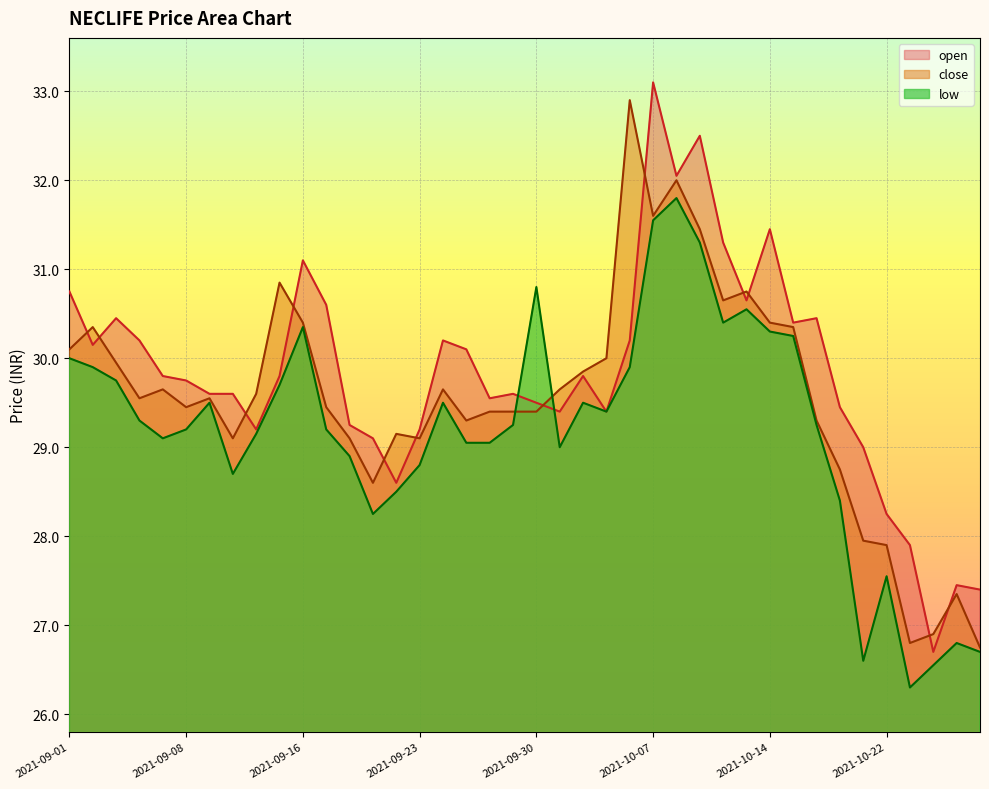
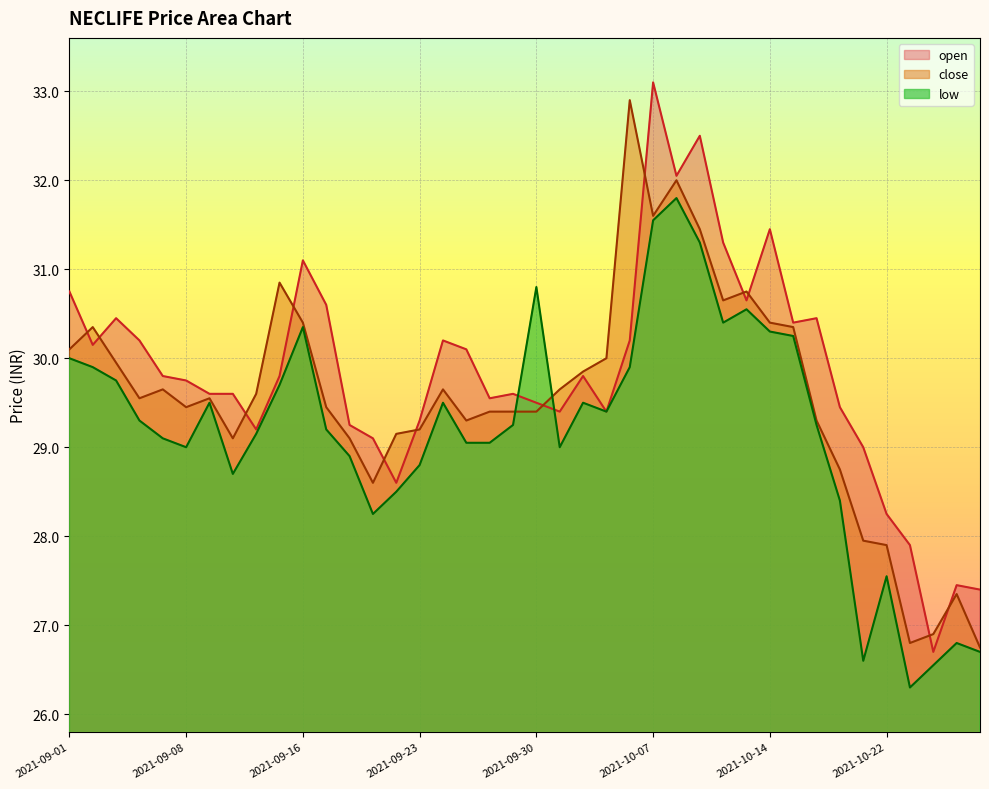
low, 2021-09-08: 29.2 -> 29.0
open, 2021-09-23: 29.2 -> 29.3
close, 2021-09-23: 29.1 -> 29.2
